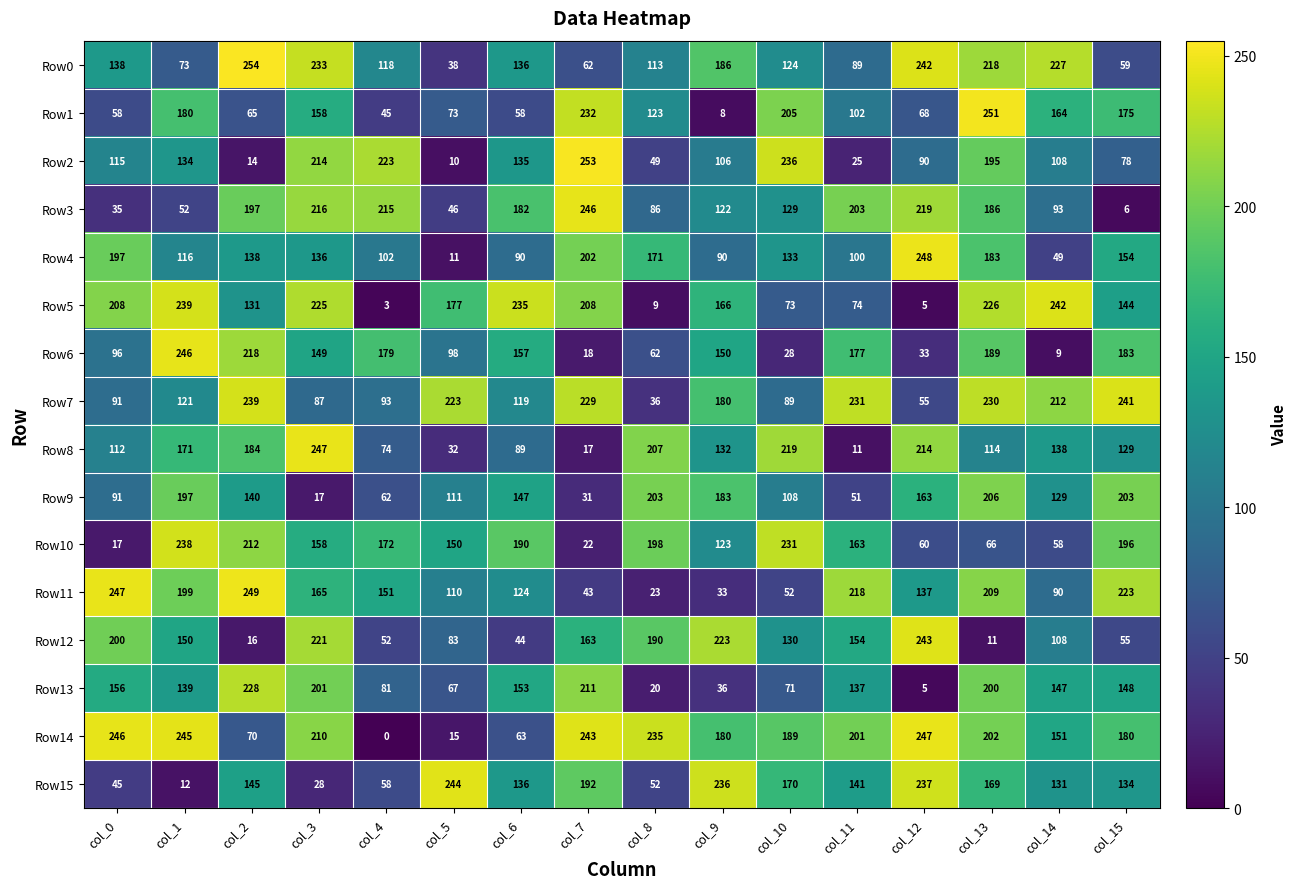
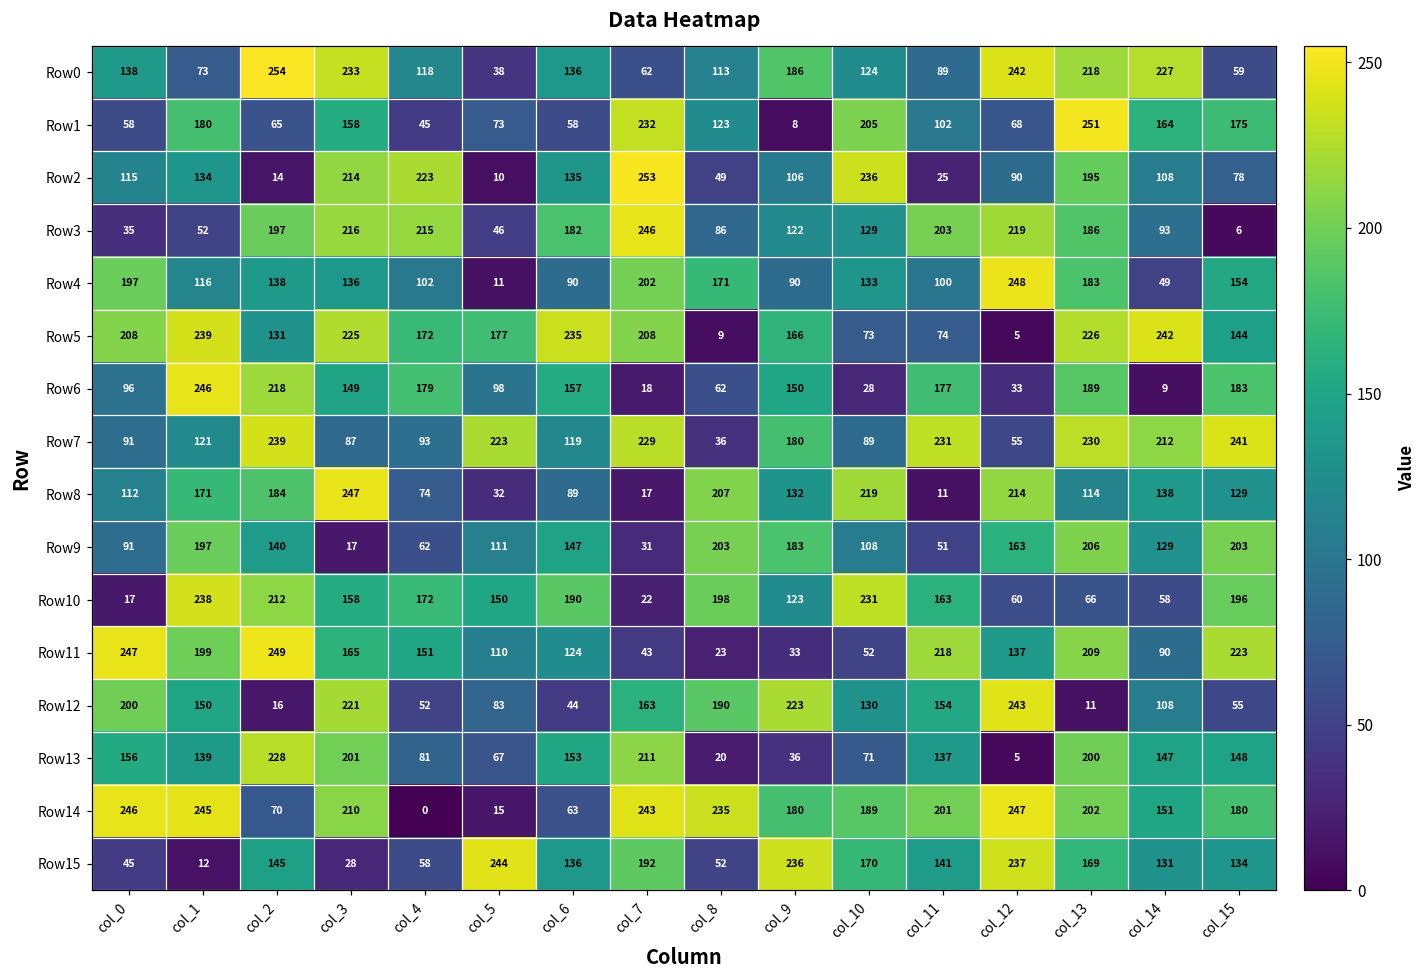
Row5, col_4: 3 -> 172
